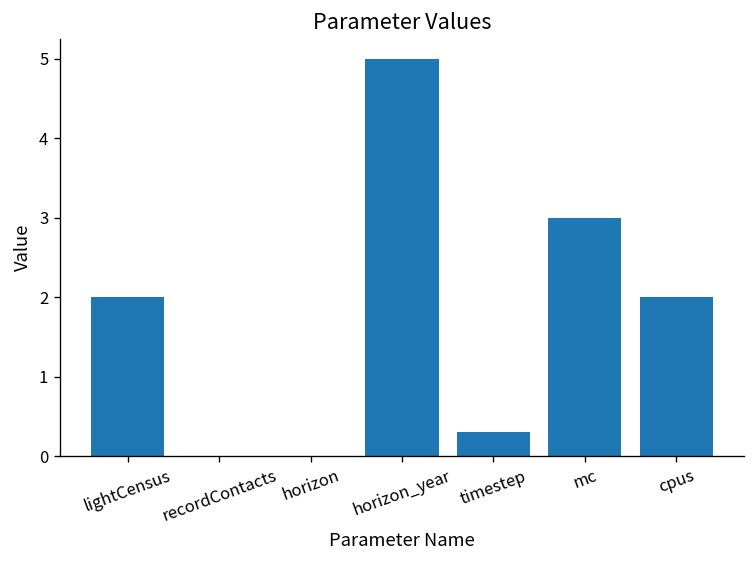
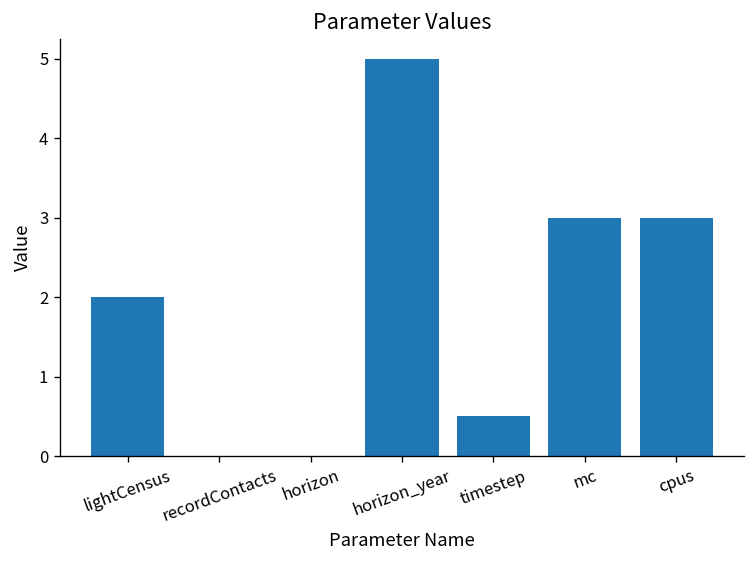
timestep: 0.3 -> 0.5
cpus: 2 -> 3
